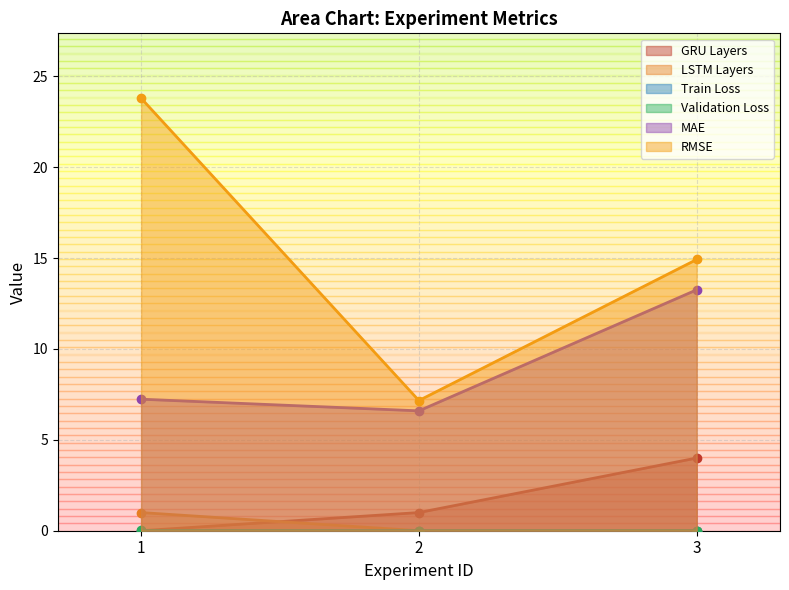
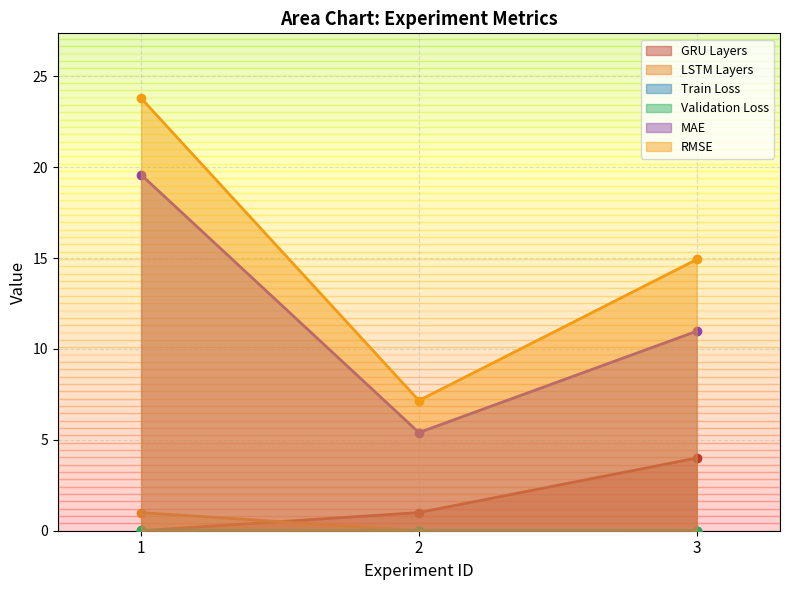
MAE, 1: 7.2 -> 19.6
MAE, 2: 6.6 -> 5.4
MAE, 3: 13.3 -> 11.0
